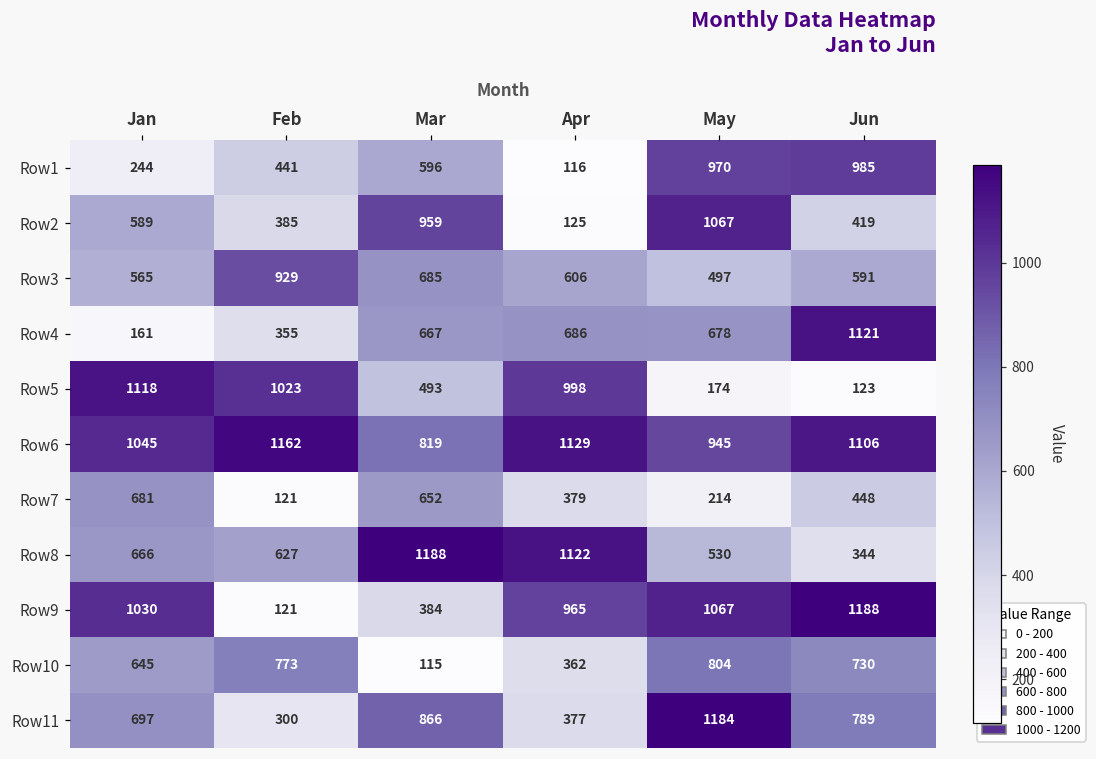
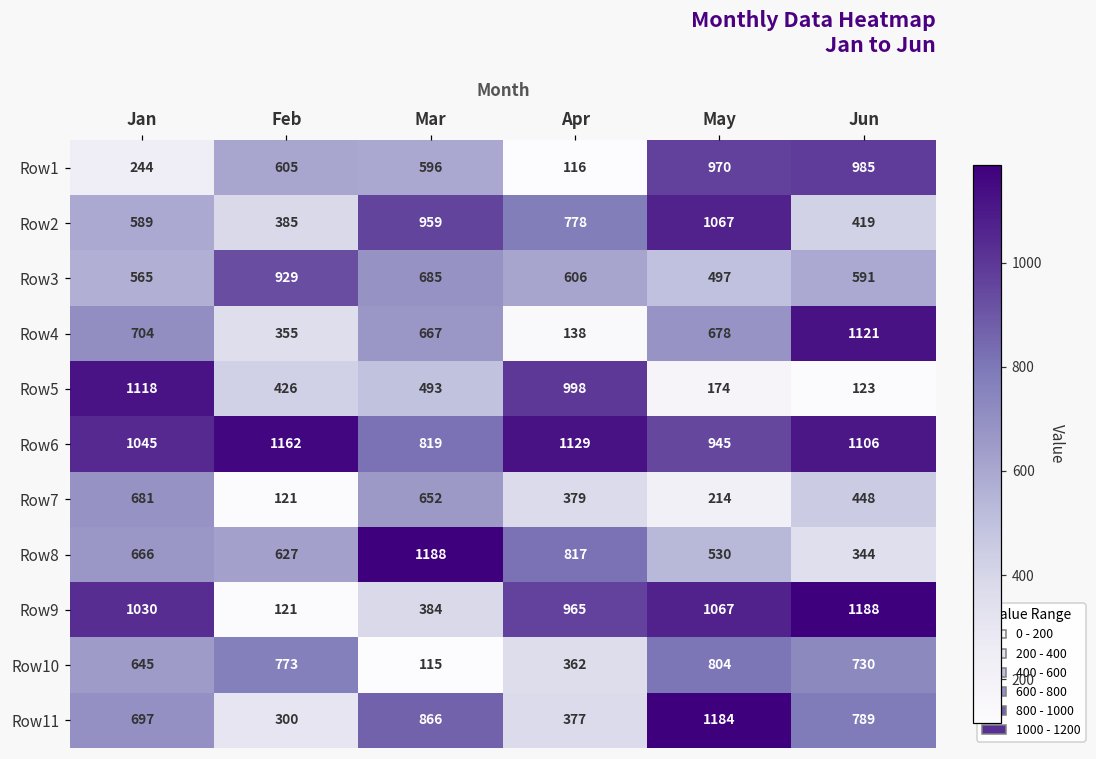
Row1, Feb: 441 -> 605
Row2, Apr: 125 -> 778
Row4, Jan: 161 -> 704
Row4, Apr: 686 -> 138
Row5, Feb: 1023 -> 426
Row8, Apr: 1122 -> 817
